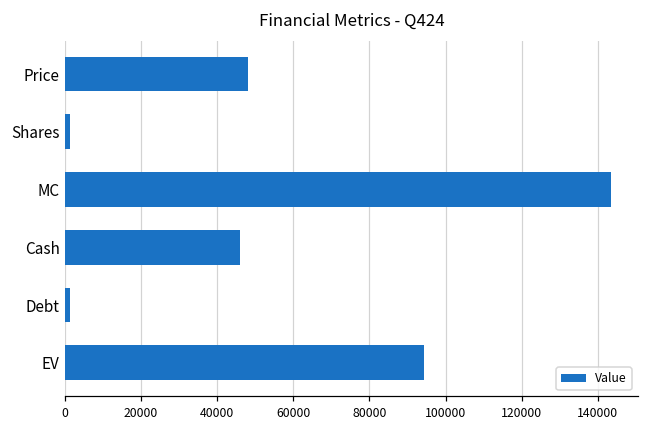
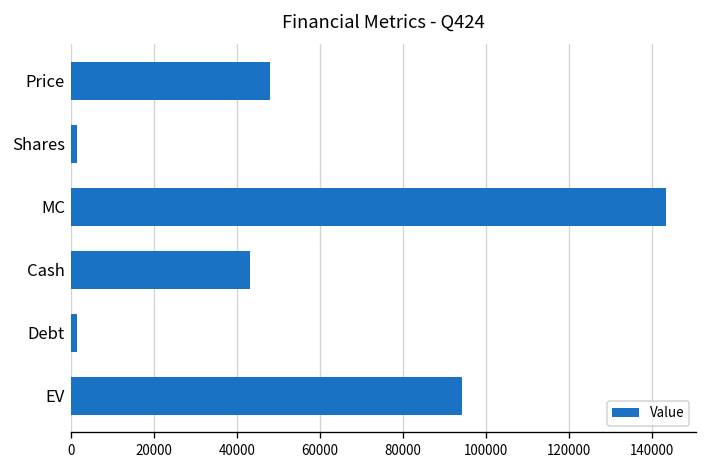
Cash: 46000 -> 43000
